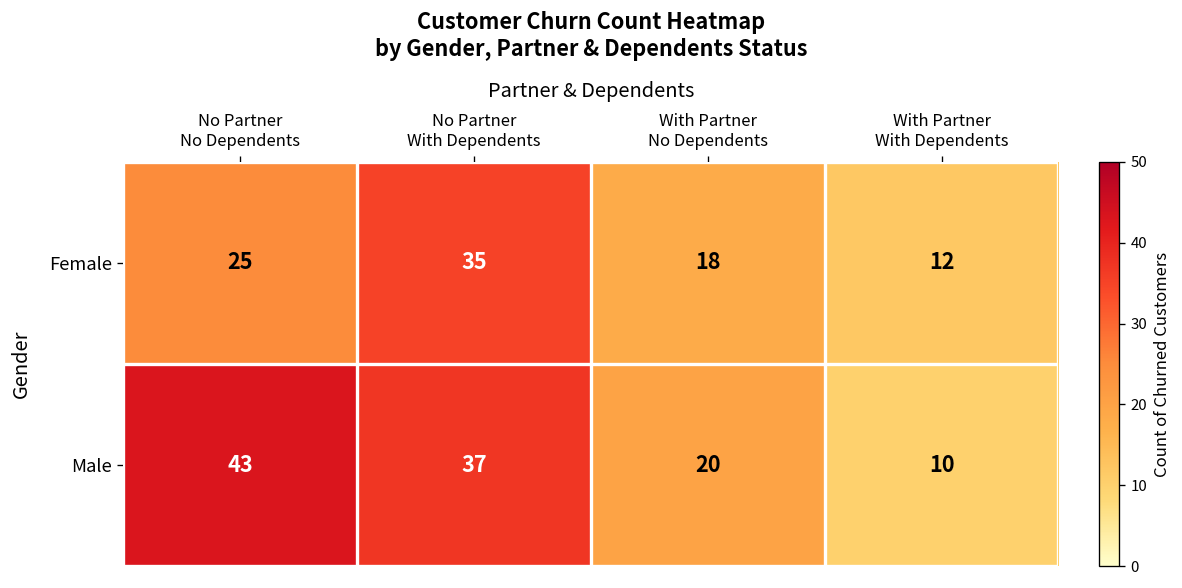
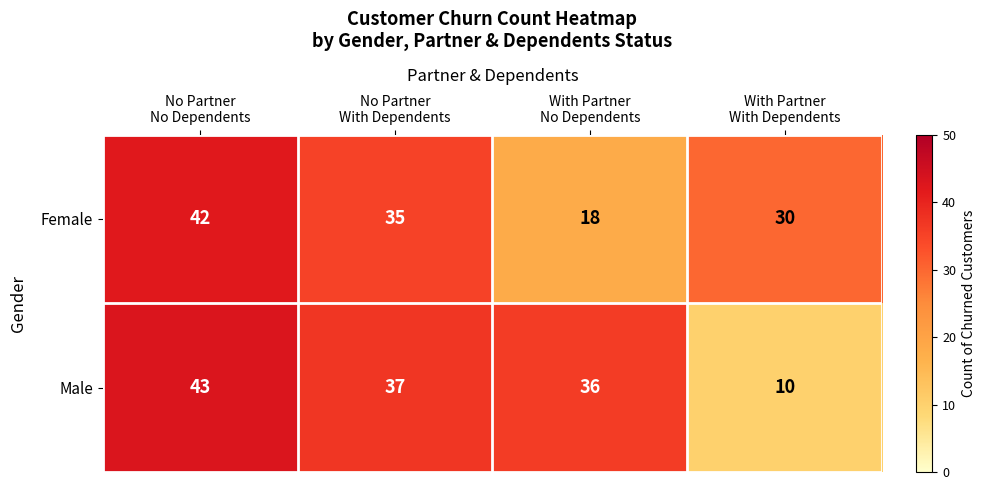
Female, No Partner No Dependents: 25 -> 42
Female, With Partner With Dependents: 12 -> 30
Male, With Partner No Dependents: 20 -> 36
